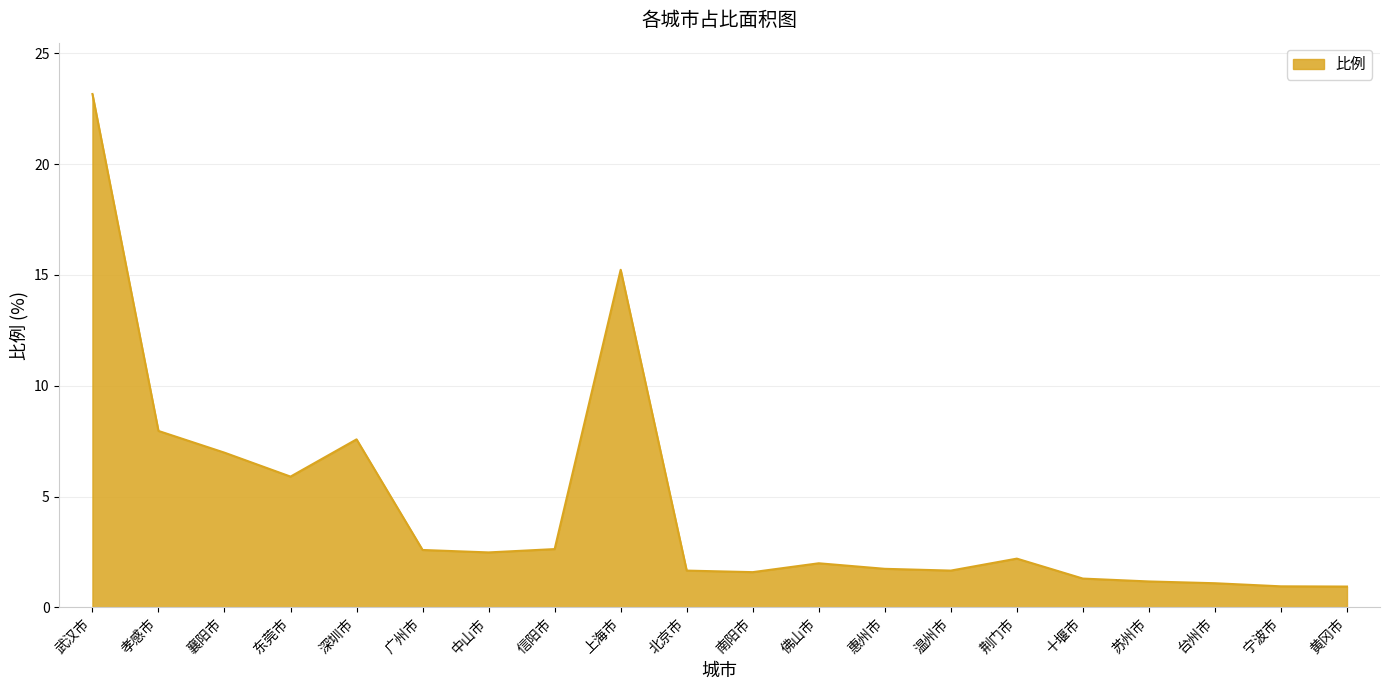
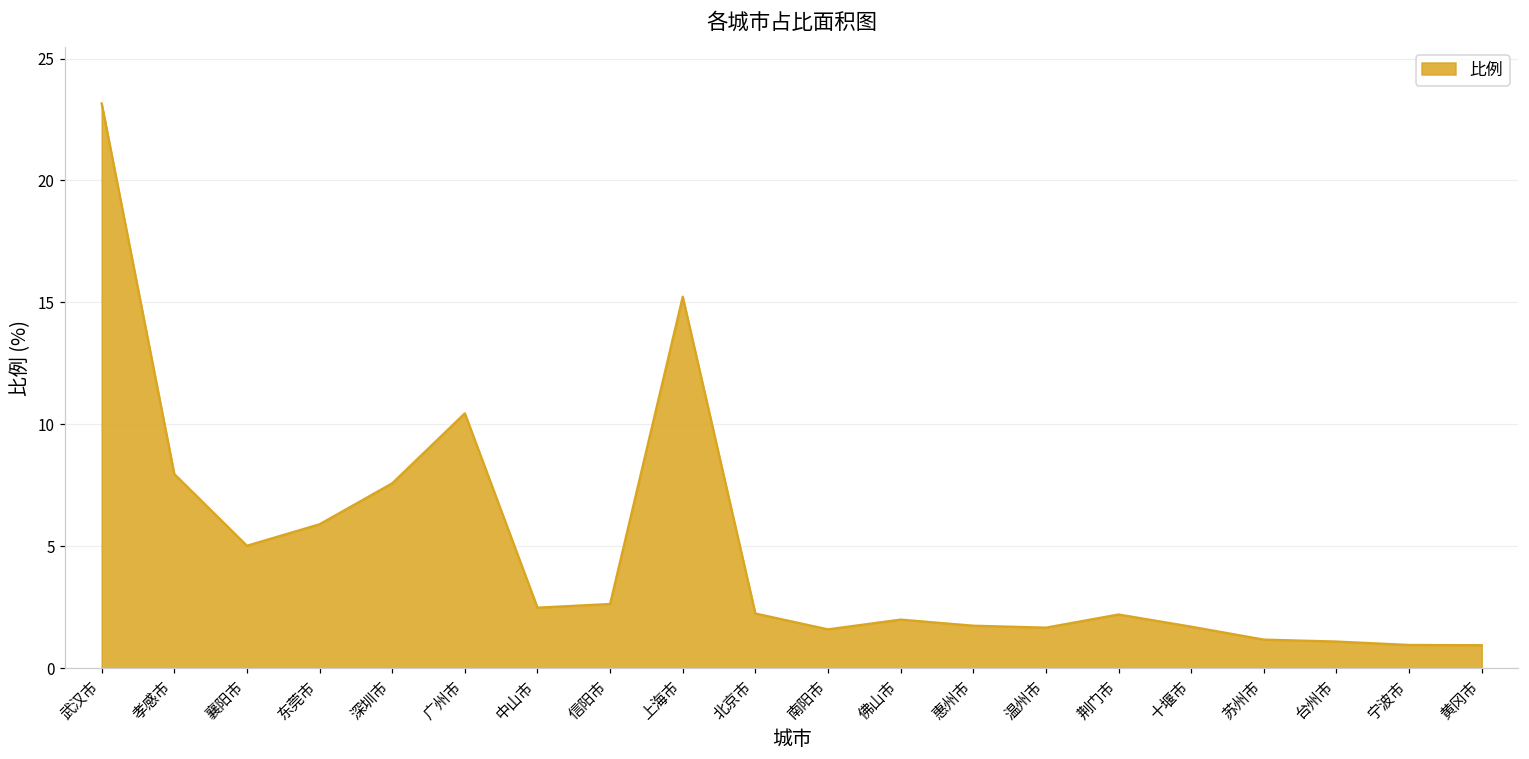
襄阳市: 7.0 -> 5.0
广州市: 2.6 -> 10.5
北京市: 1.7 -> 2.2
十堰市: 1.3 -> 1.7
